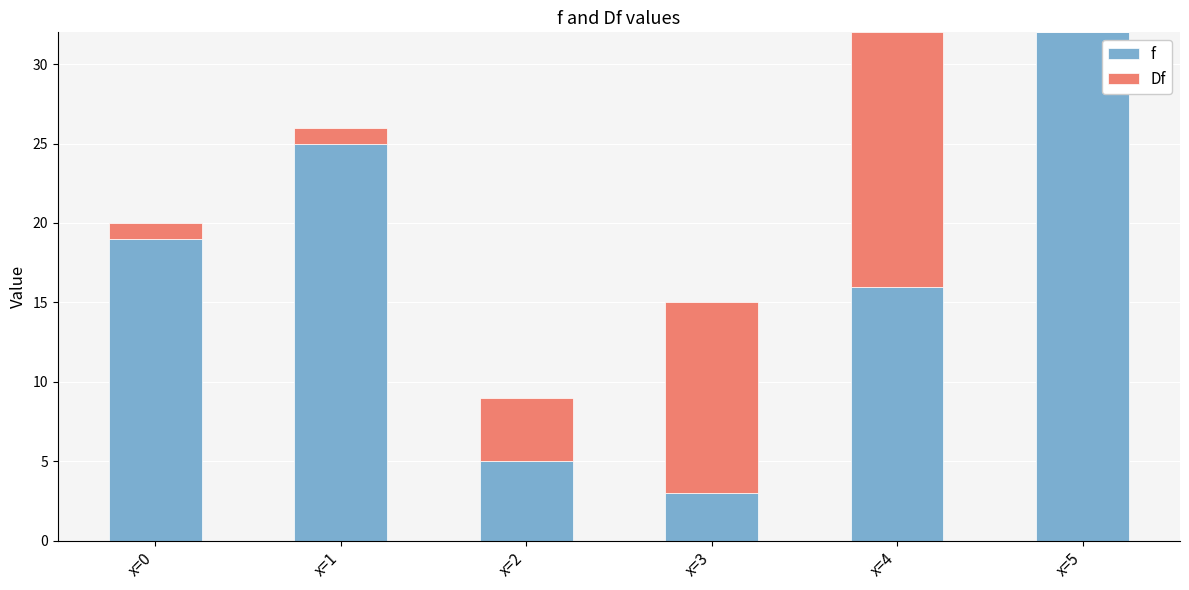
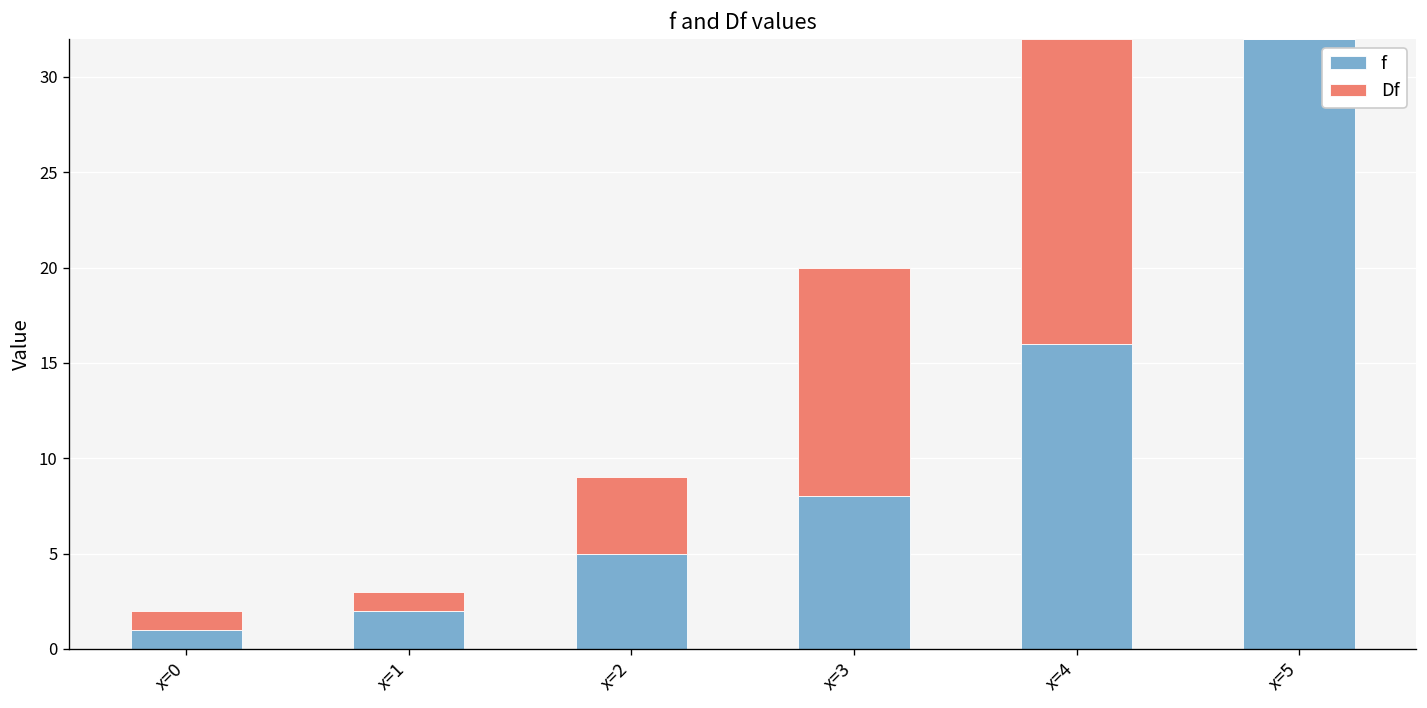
f, x=0: 19 -> 1
f, x=1: 25 -> 2
f, x=3: 3 -> 8
